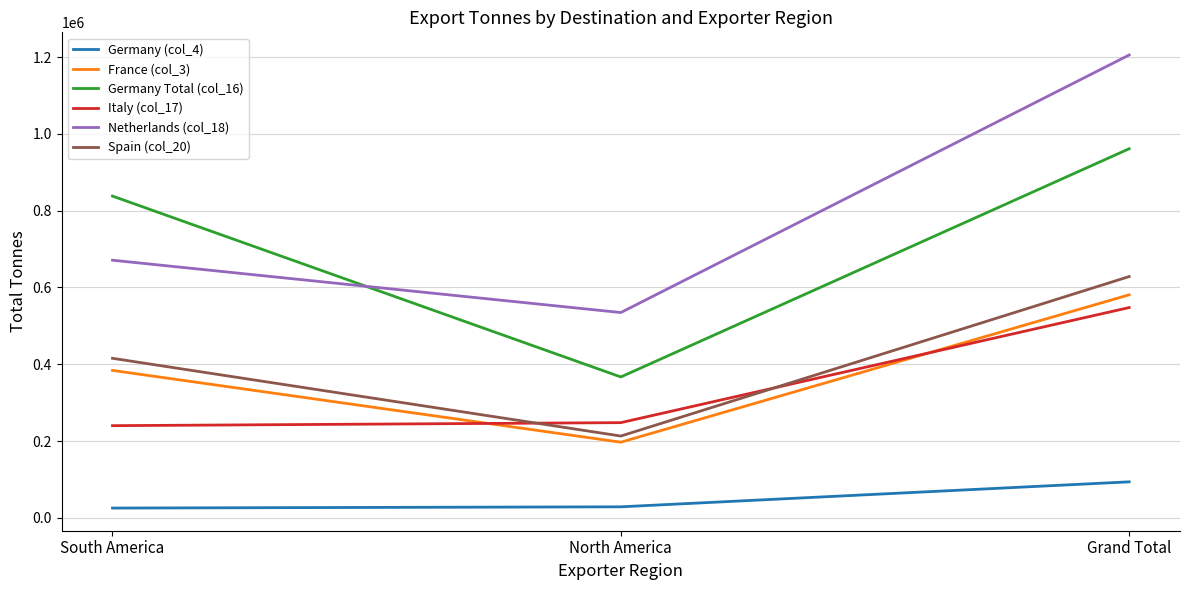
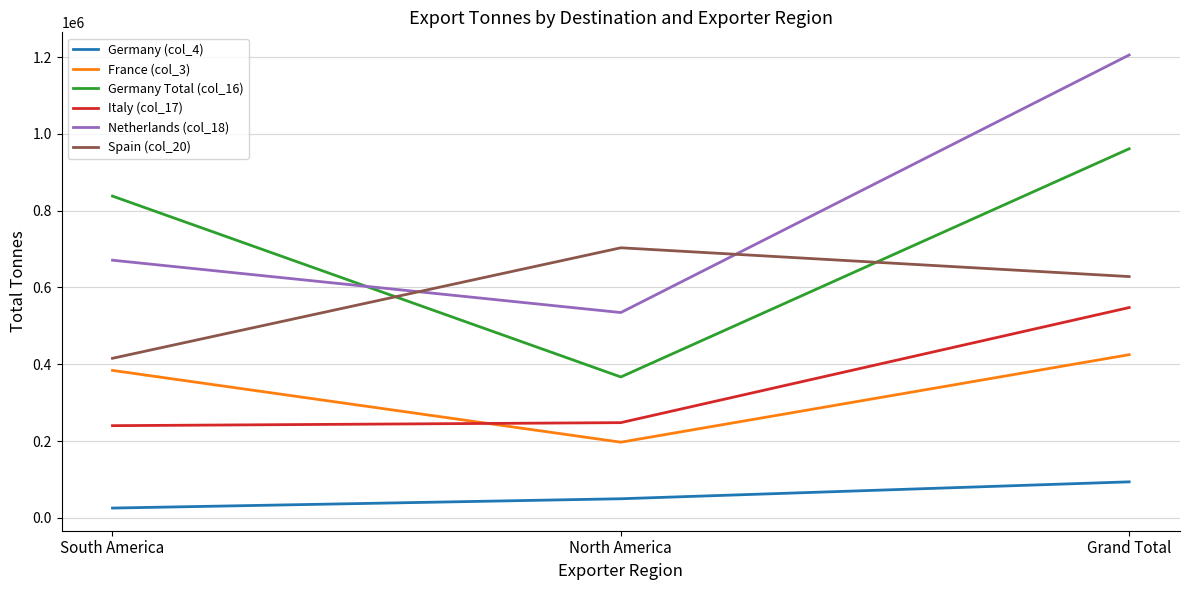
Germany (col_4), North America: 30000 -> 50000
Spain (col_20), North America: 210000 -> 700000
France (col_3), Grand Total: 580000 -> 420000
